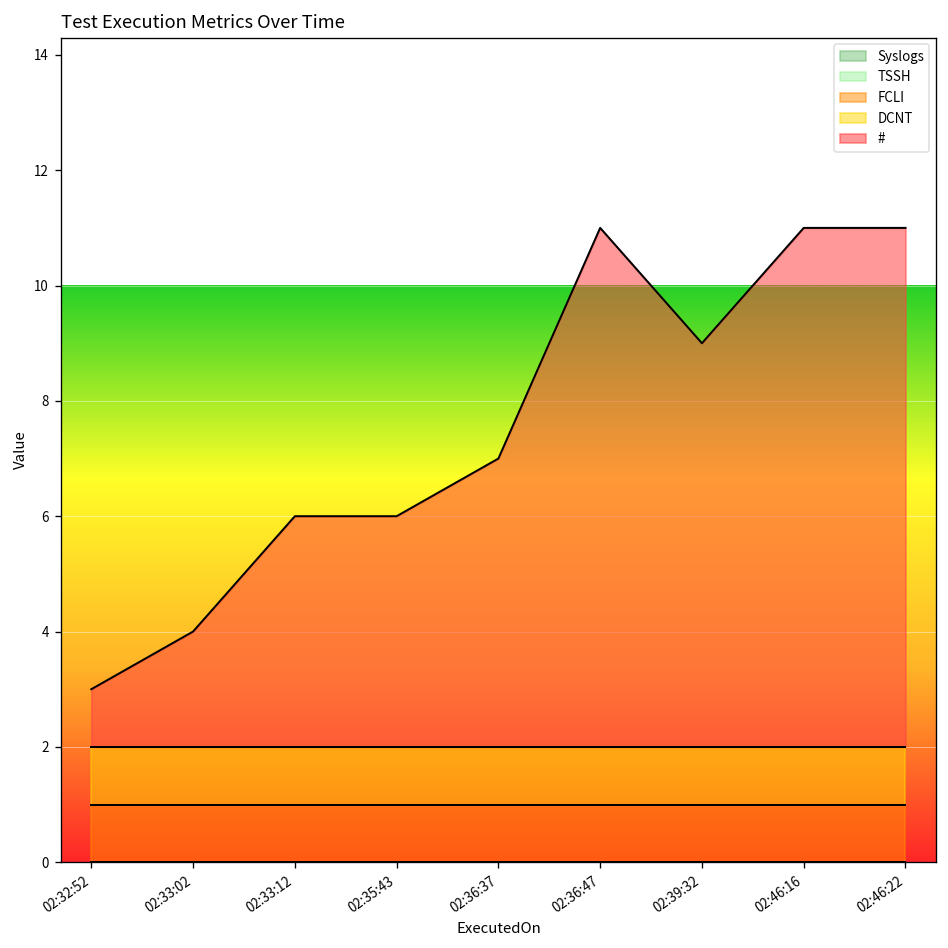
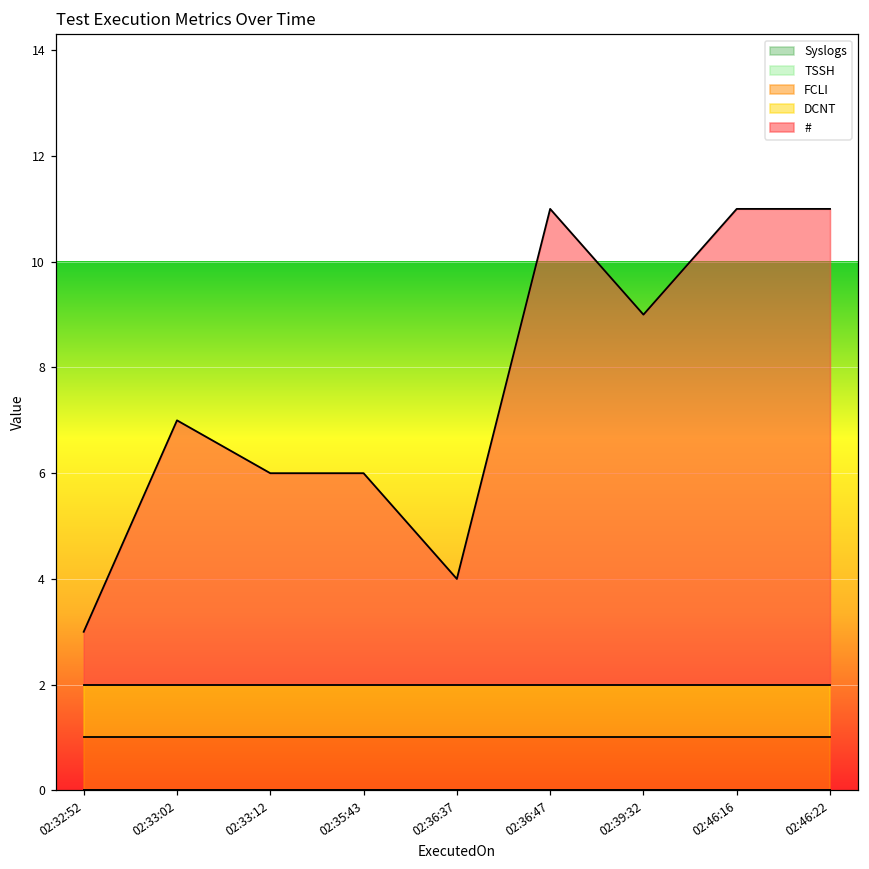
#, 02:33:02: 4.0 -> 7.0
#, 02:36:37: 7.0 -> 4.0
